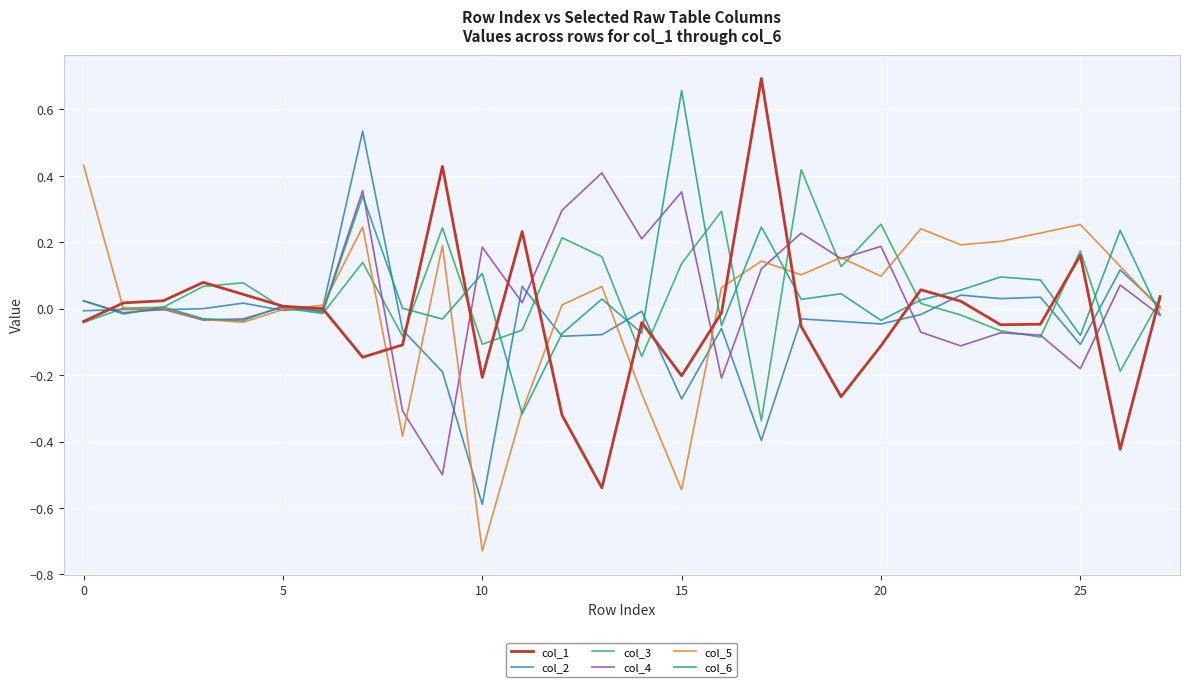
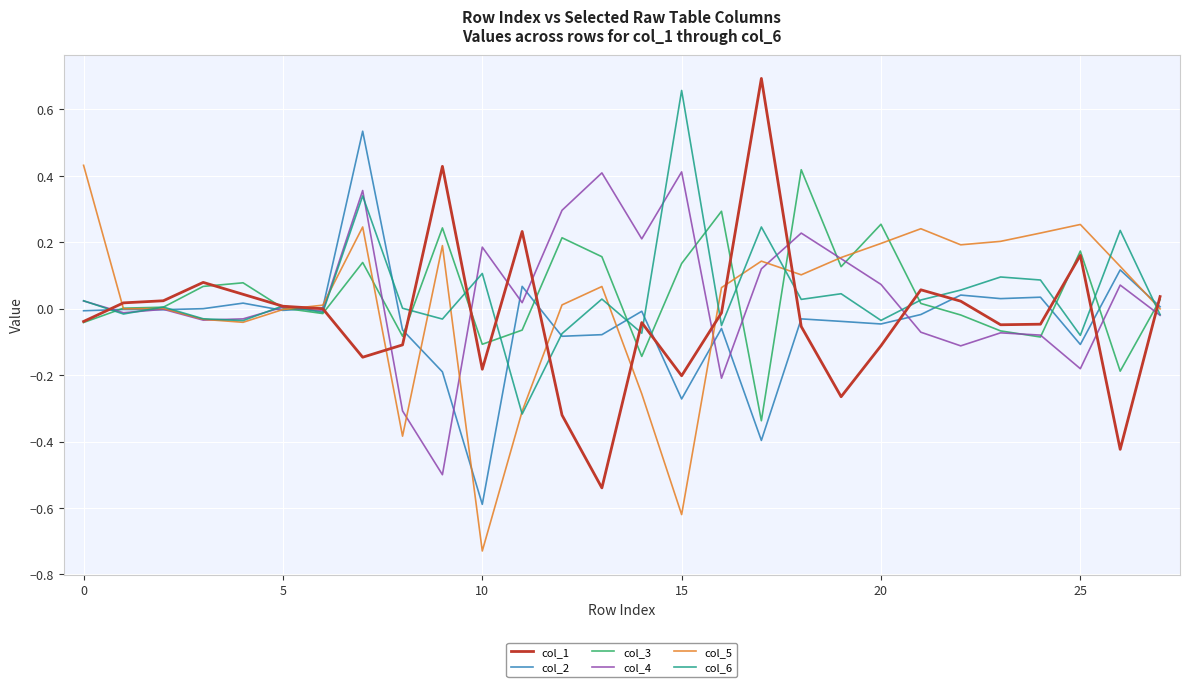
col_1, 10: -0.21 -> -0.18
col_4, 15: 0.35 -> 0.41
col_5, 15: -0.55 -> -0.62
col_4, 20: 0.19 -> 0.07
col_5, 20: 0.10 -> 0.20
